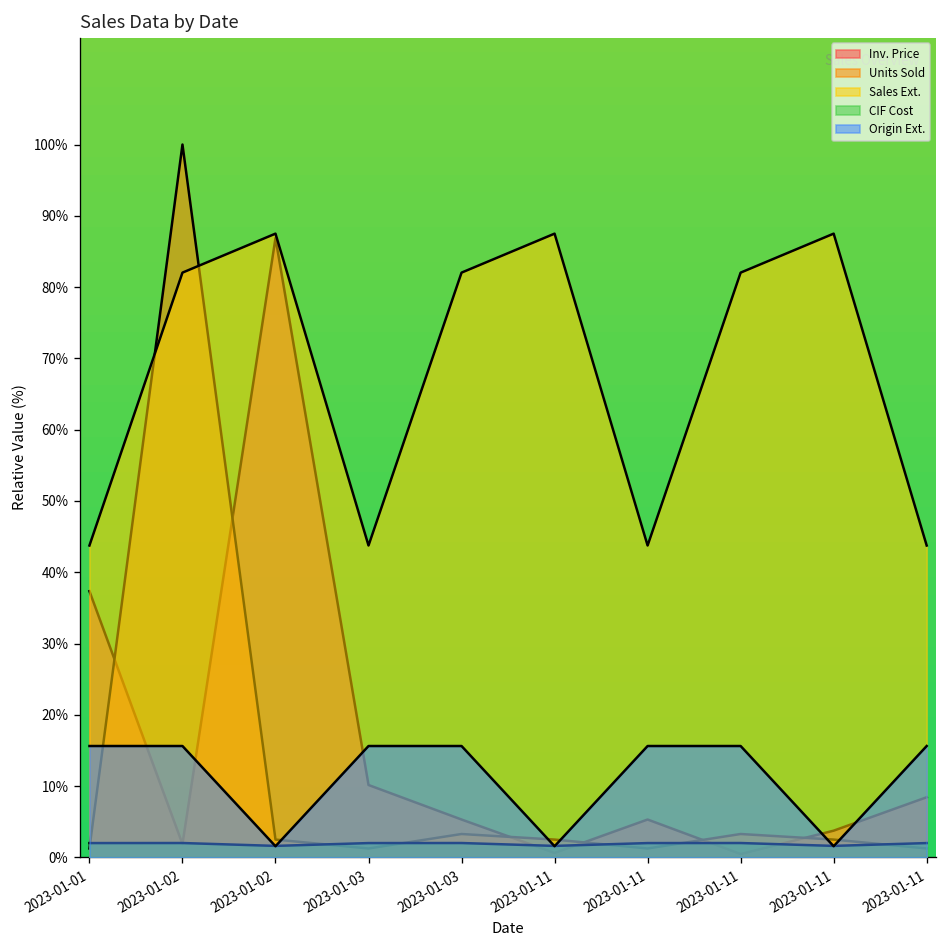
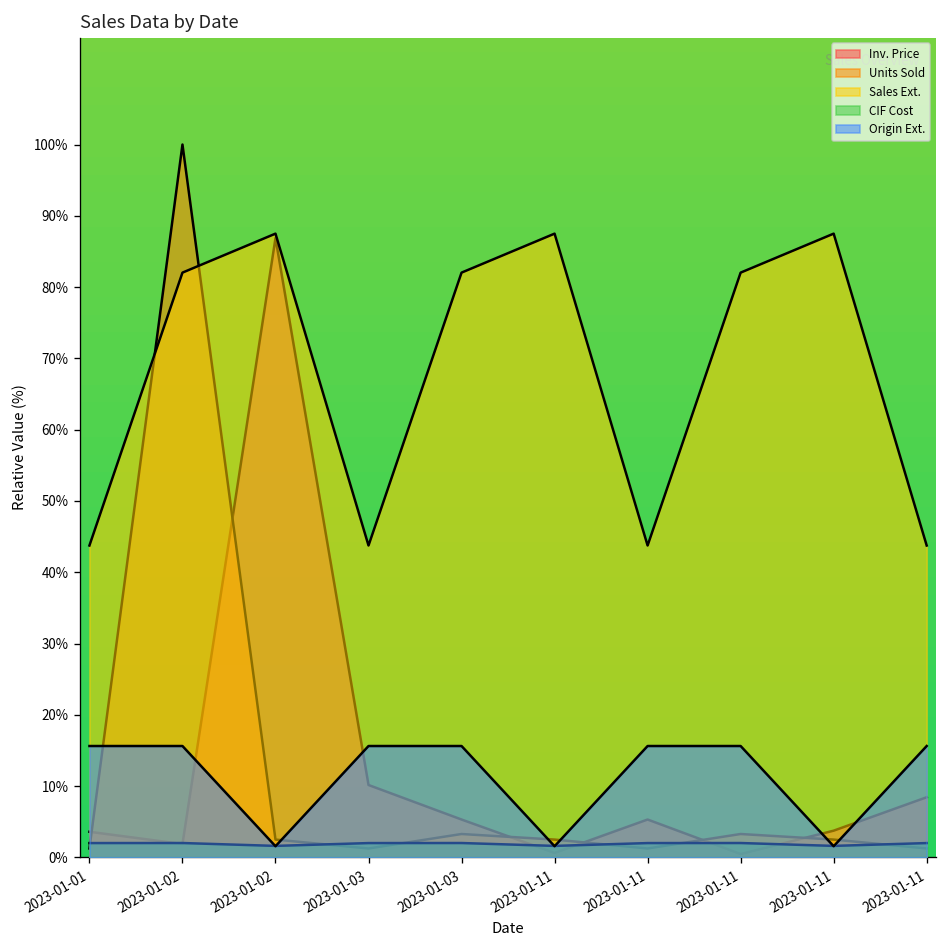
Inv. Price, 2023-01-01: 37% -> 4%
